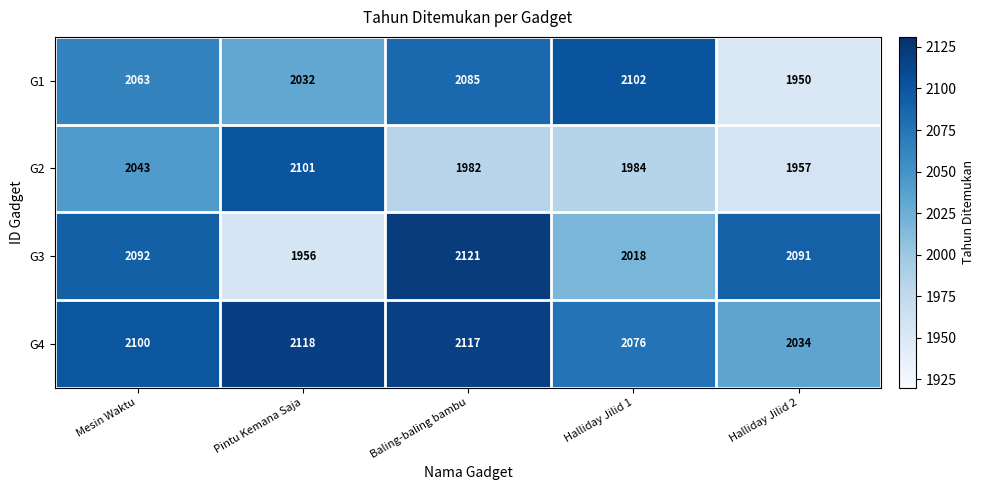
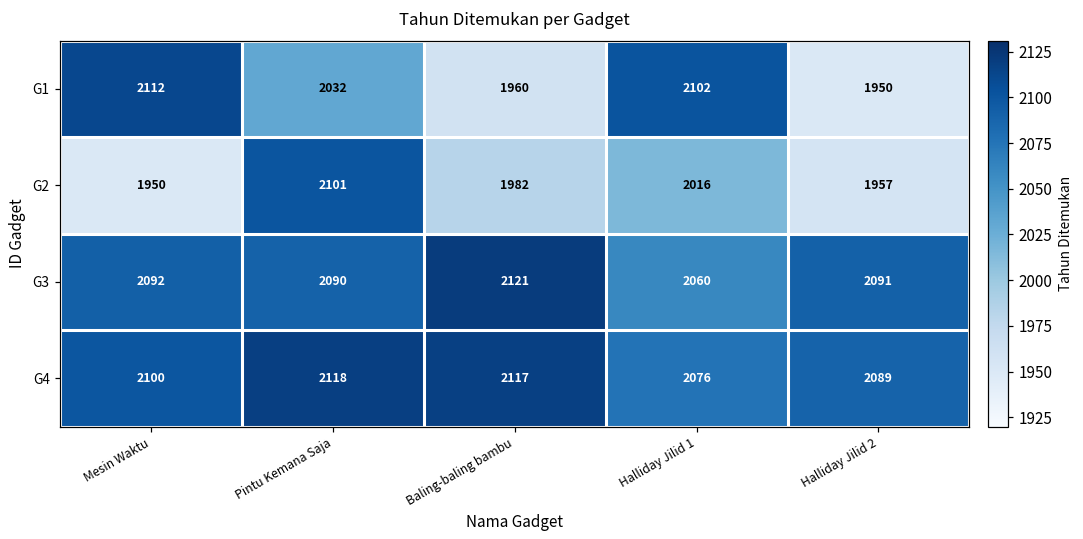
G1, Mesin Waktu: 2063 -> 2112
G1, Baling-baling bambu: 2085 -> 1960
G2, Mesin Waktu: 2043 -> 1950
G2, Halliday Jilid 1: 1984 -> 2016
G3, Pintu Kemana Saja: 1956 -> 2090
G3, Halliday Jilid 1: 2018 -> 2060
G4, Halliday Jilid 2: 2034 -> 2089
